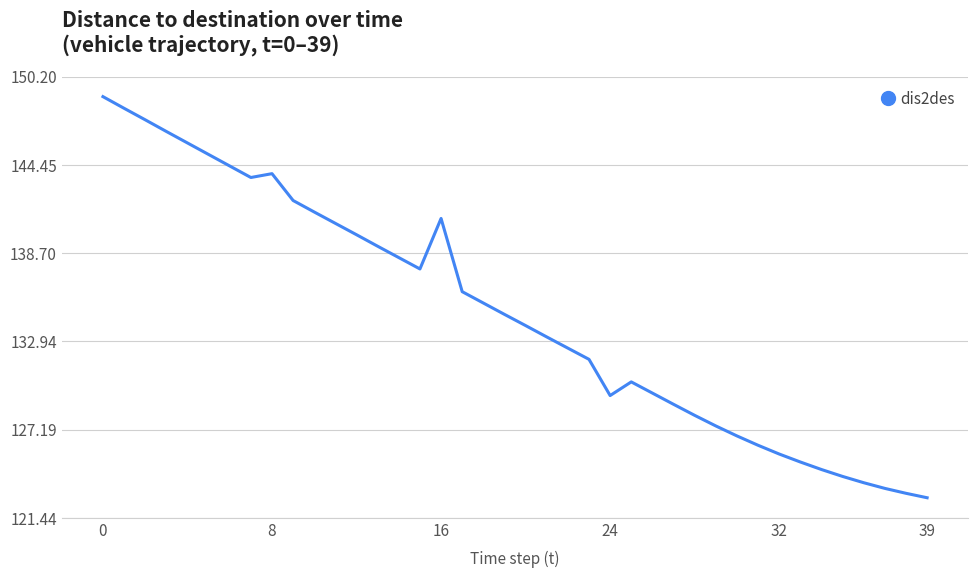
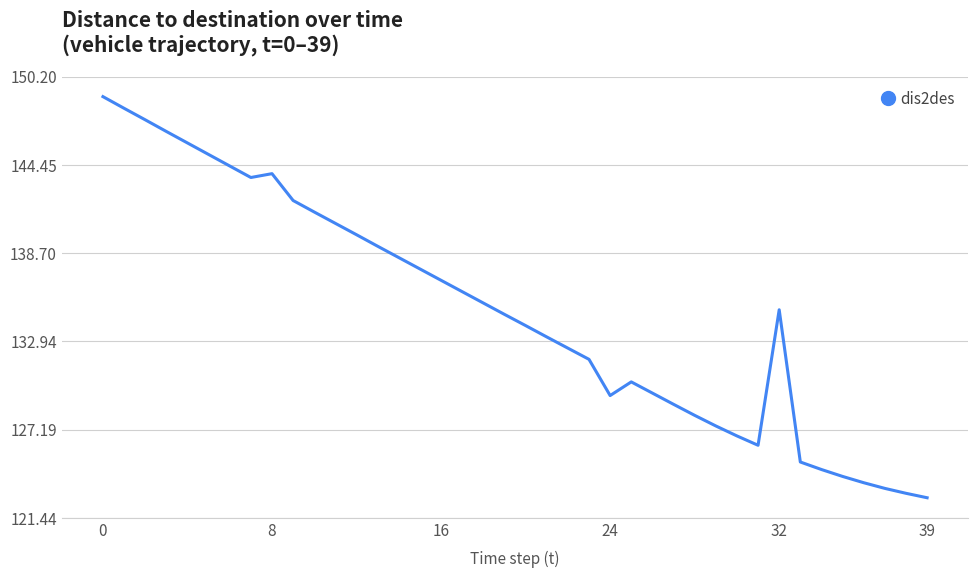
16: 141.0 -> 136.9
32: 125.6 -> 135.0
